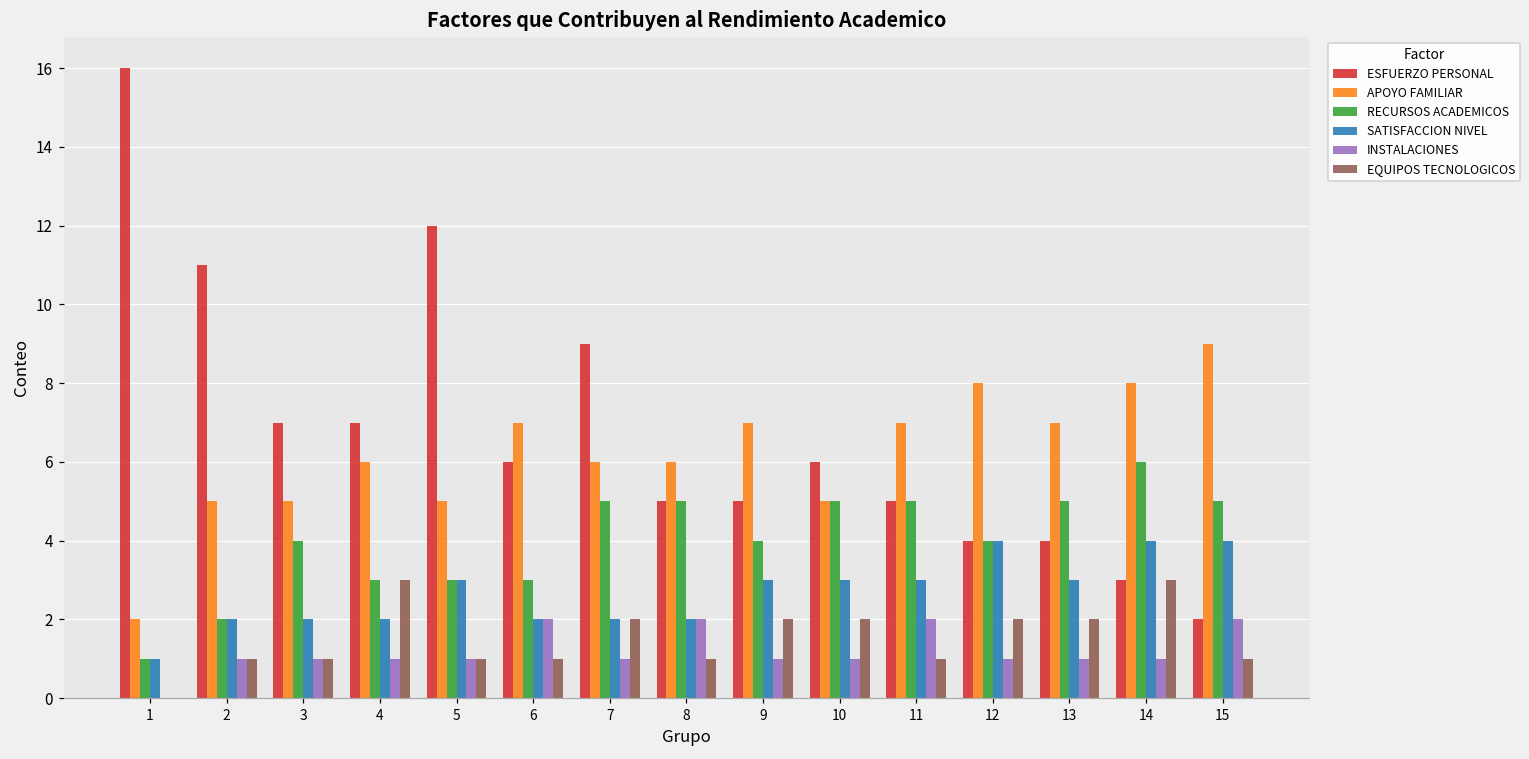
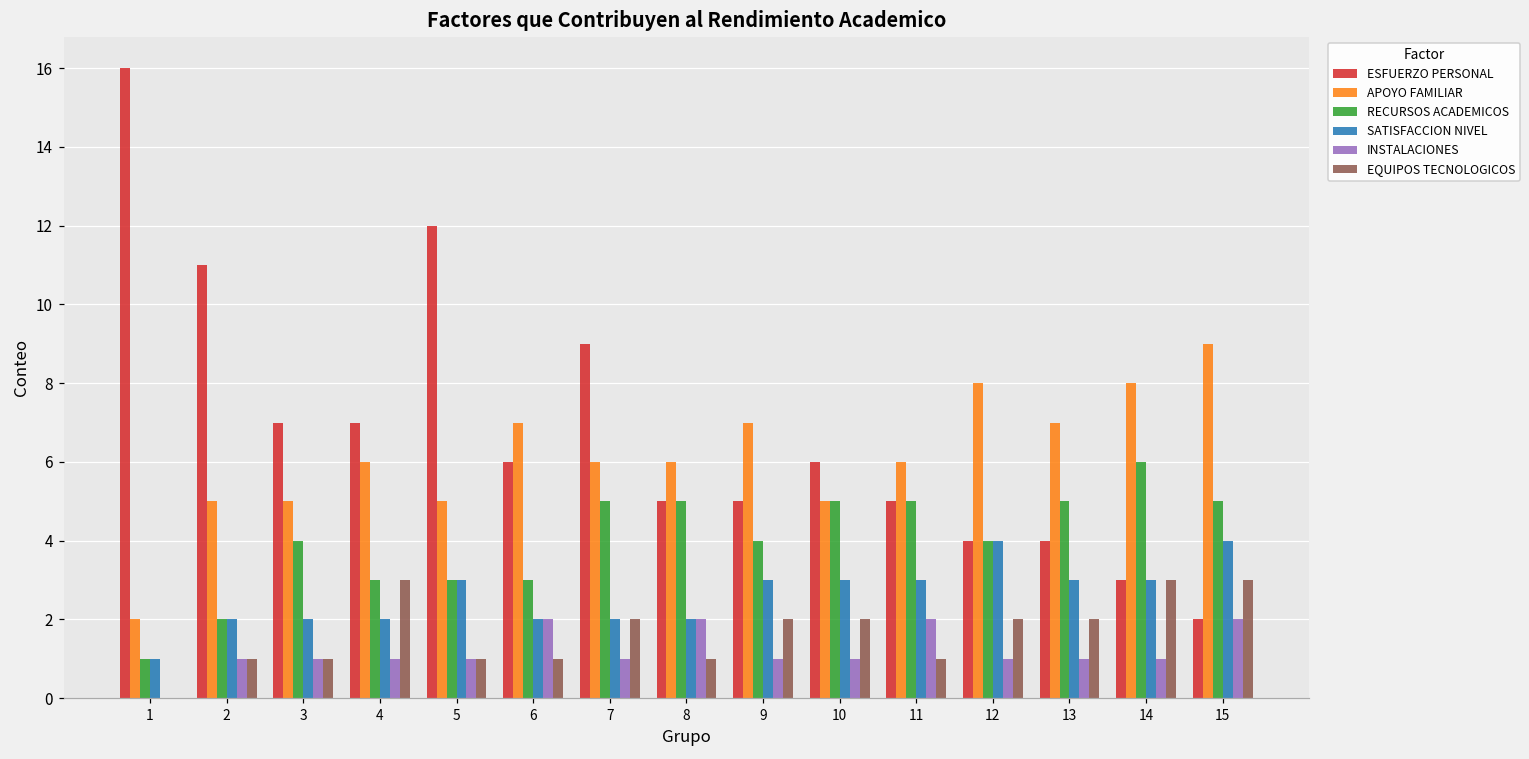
APOYO FAMILIAR, 11: 7 -> 6
SATISFACCION NIVEL, 14: 4 -> 3
EQUIPOS TECNOLOGICOS, 15: 1 -> 3
